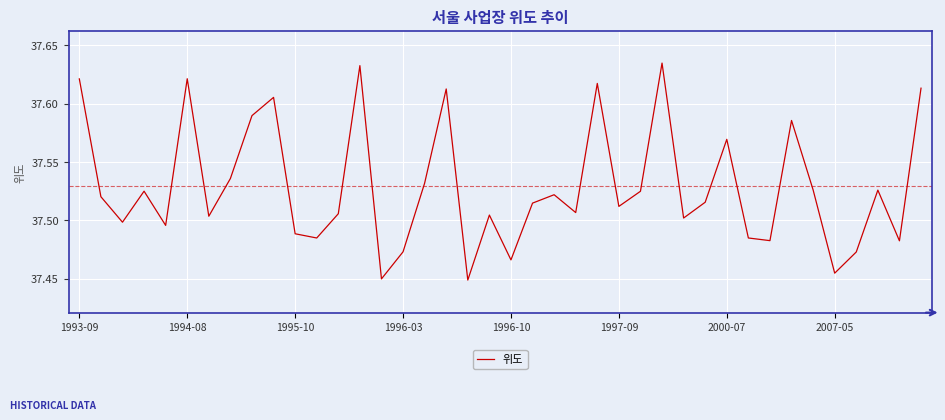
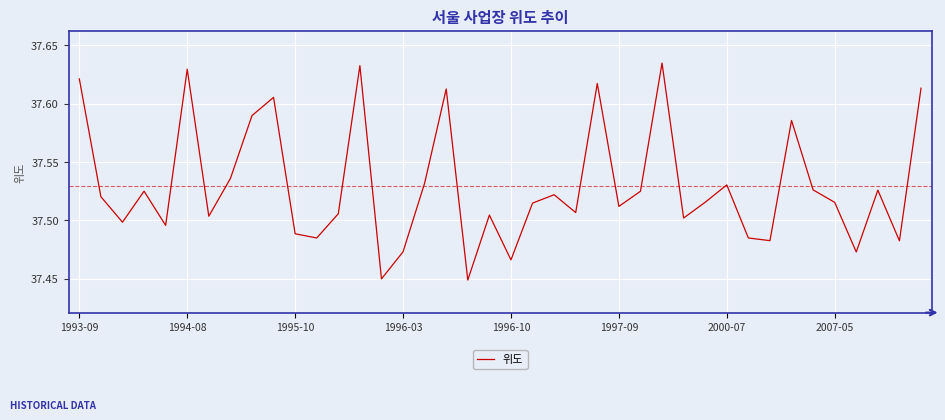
1994-08: 37.621 -> 37.629
2000-07: 37.569 -> 37.530
2007-05: 37.455 -> 37.515
